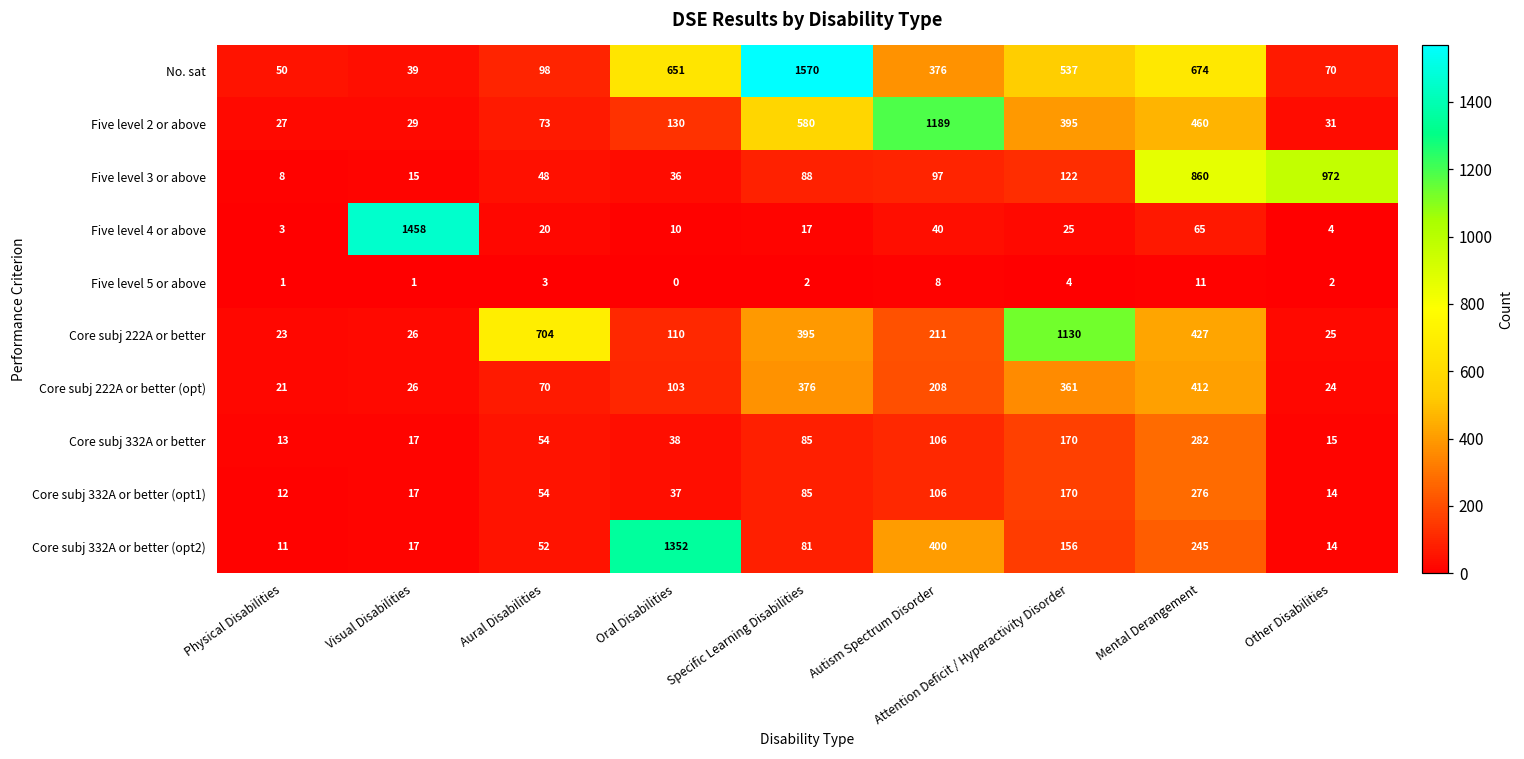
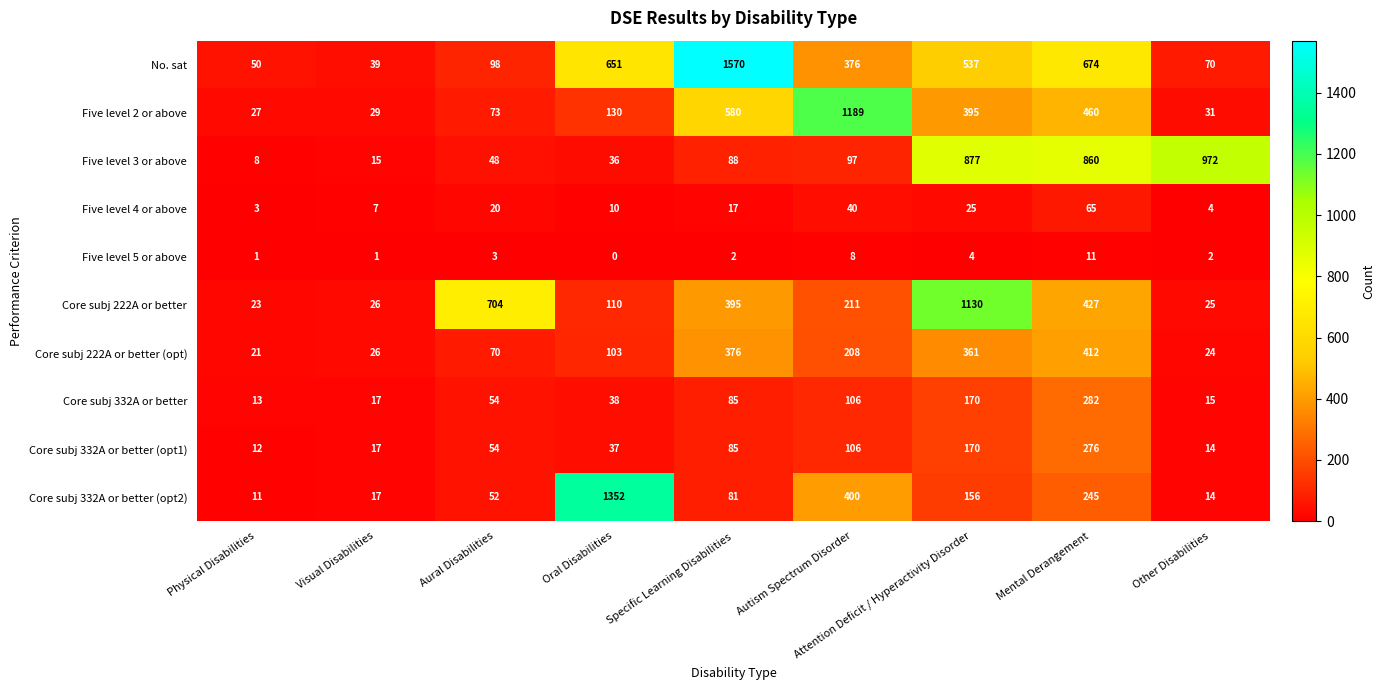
Five level 3 or above, Attention Deficit / Hyperactivity Disorder: 122 -> 877
Five level 4 or above, Visual Disabilities: 1458 -> 7
